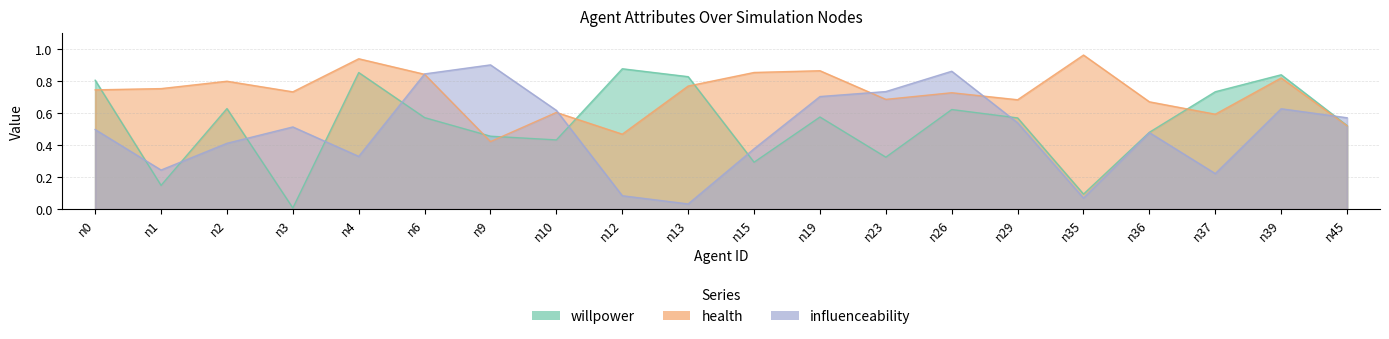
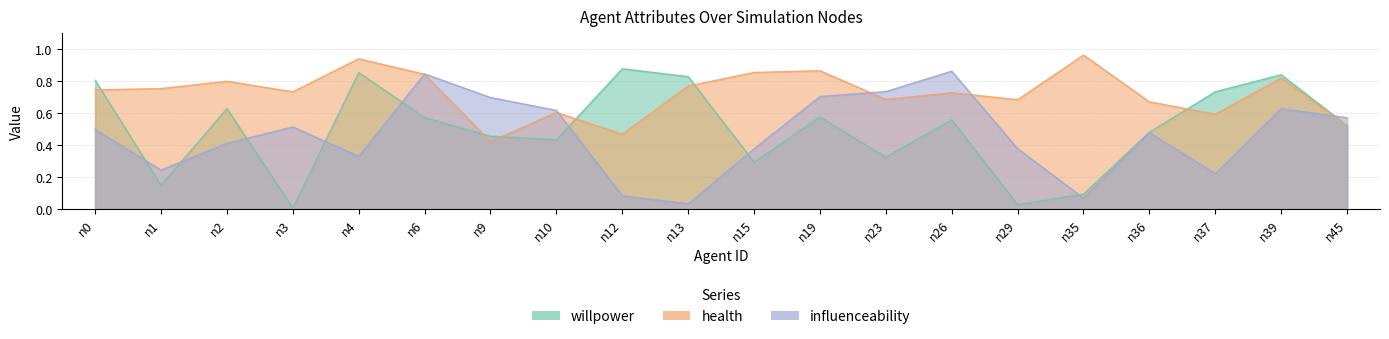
influenceability, n9: 0.90 -> 0.70
willpower, n26: 0.62 -> 0.56
willpower, n29: 0.57 -> 0.03
influenceability, n29: 0.54 -> 0.38
